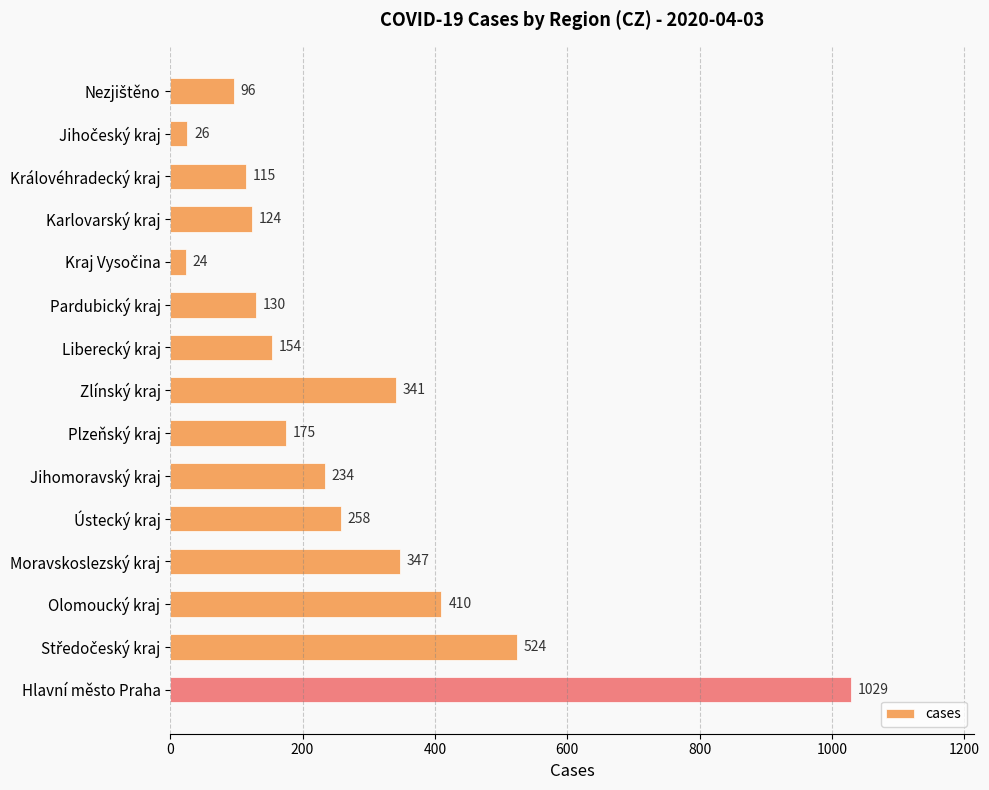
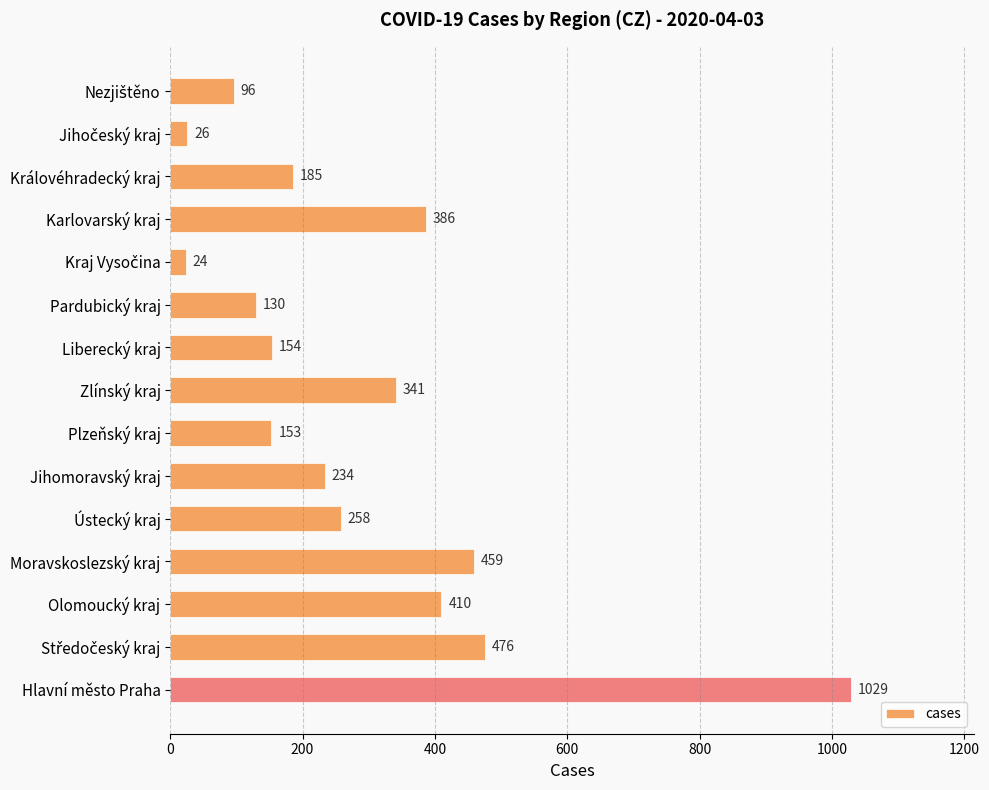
Královéhradecký kraj: 115 -> 185
Karlovarský kraj: 124 -> 386
Plzeňský kraj: 175 -> 153
Moravskoslezský kraj: 347 -> 459
Středočeský kraj: 524 -> 476
